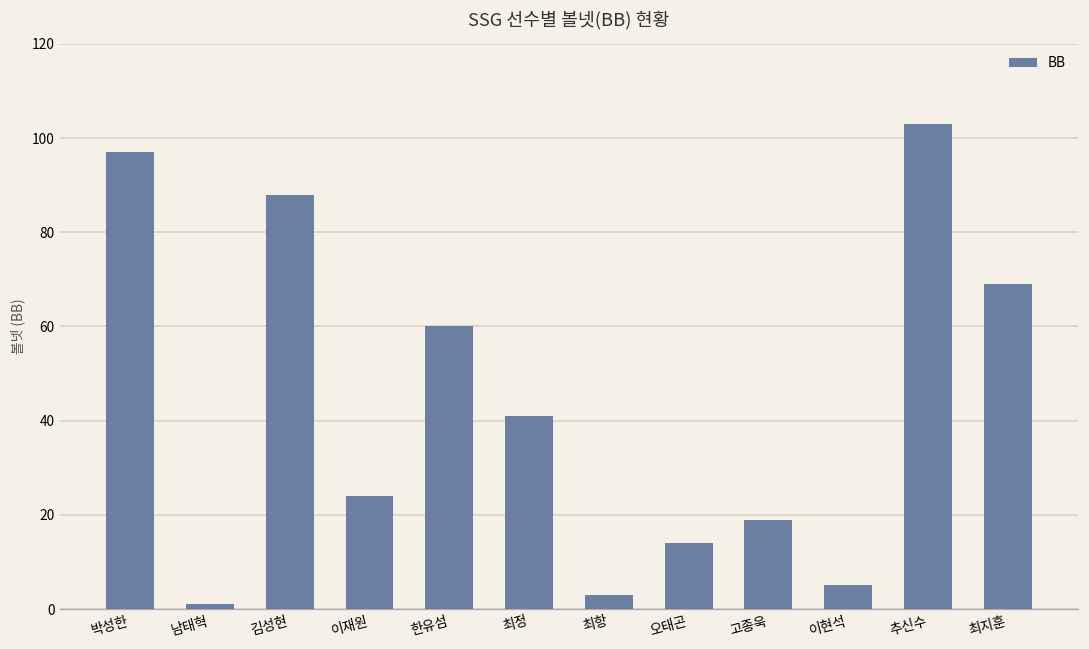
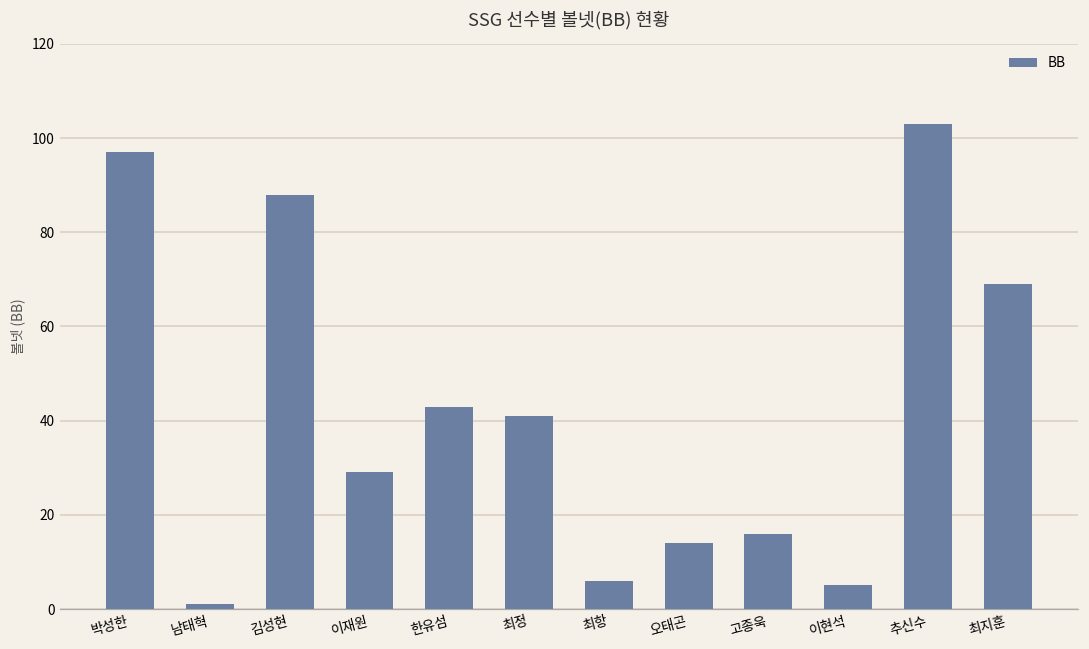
이재원: 24 -> 29
한유섬: 60 -> 43
최항: 3 -> 6
고종욱: 19 -> 16
